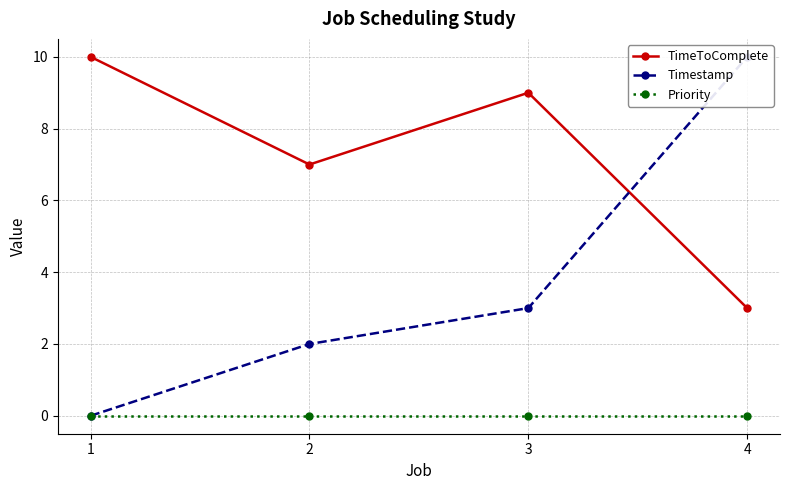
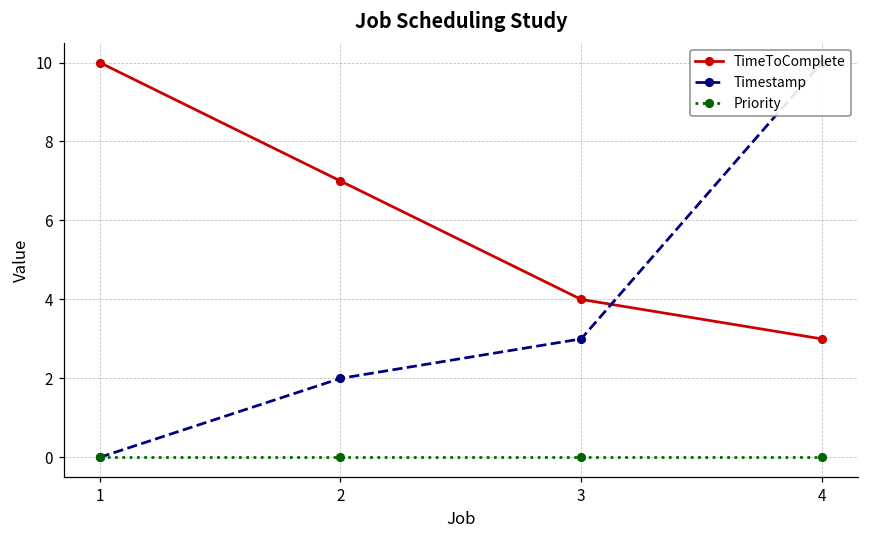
TimeToComplete, 3: 9 -> 4
